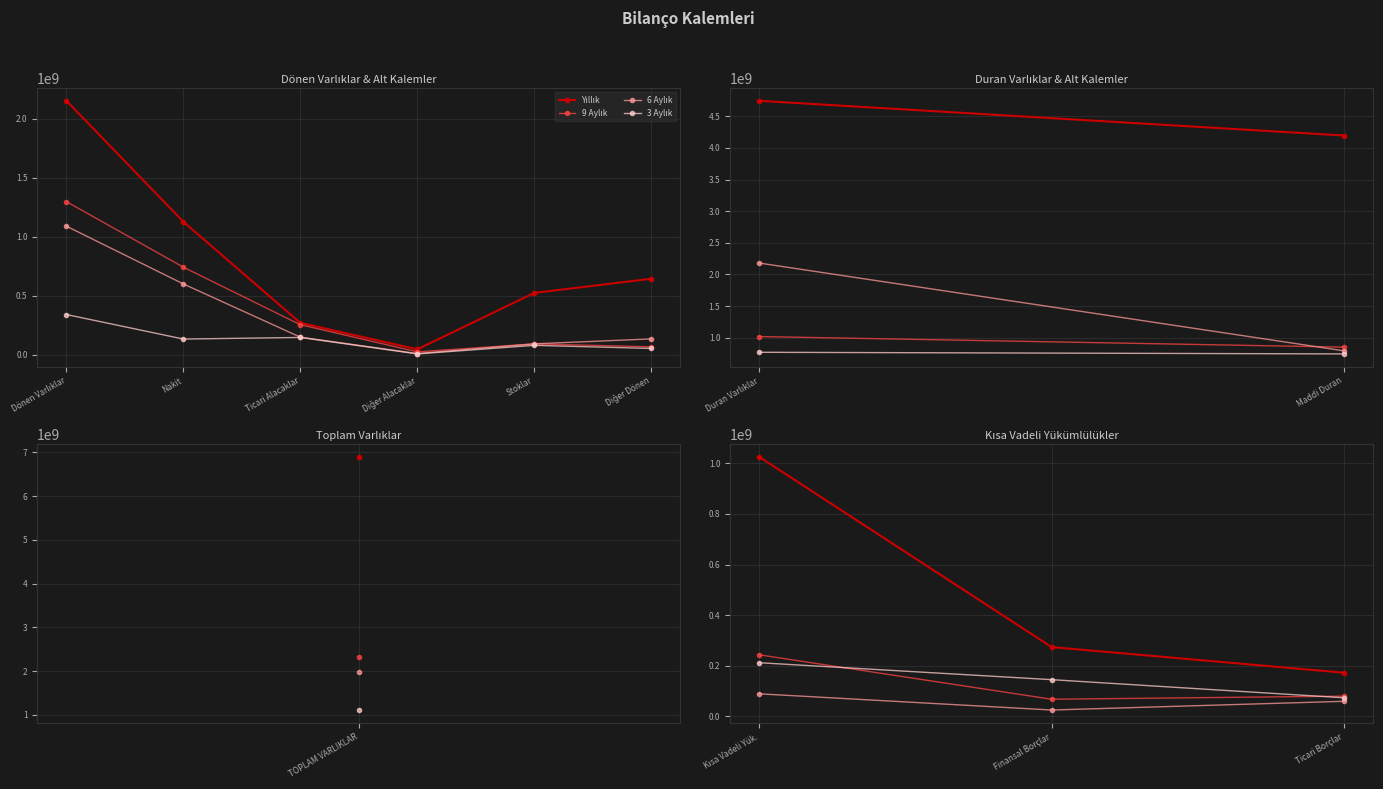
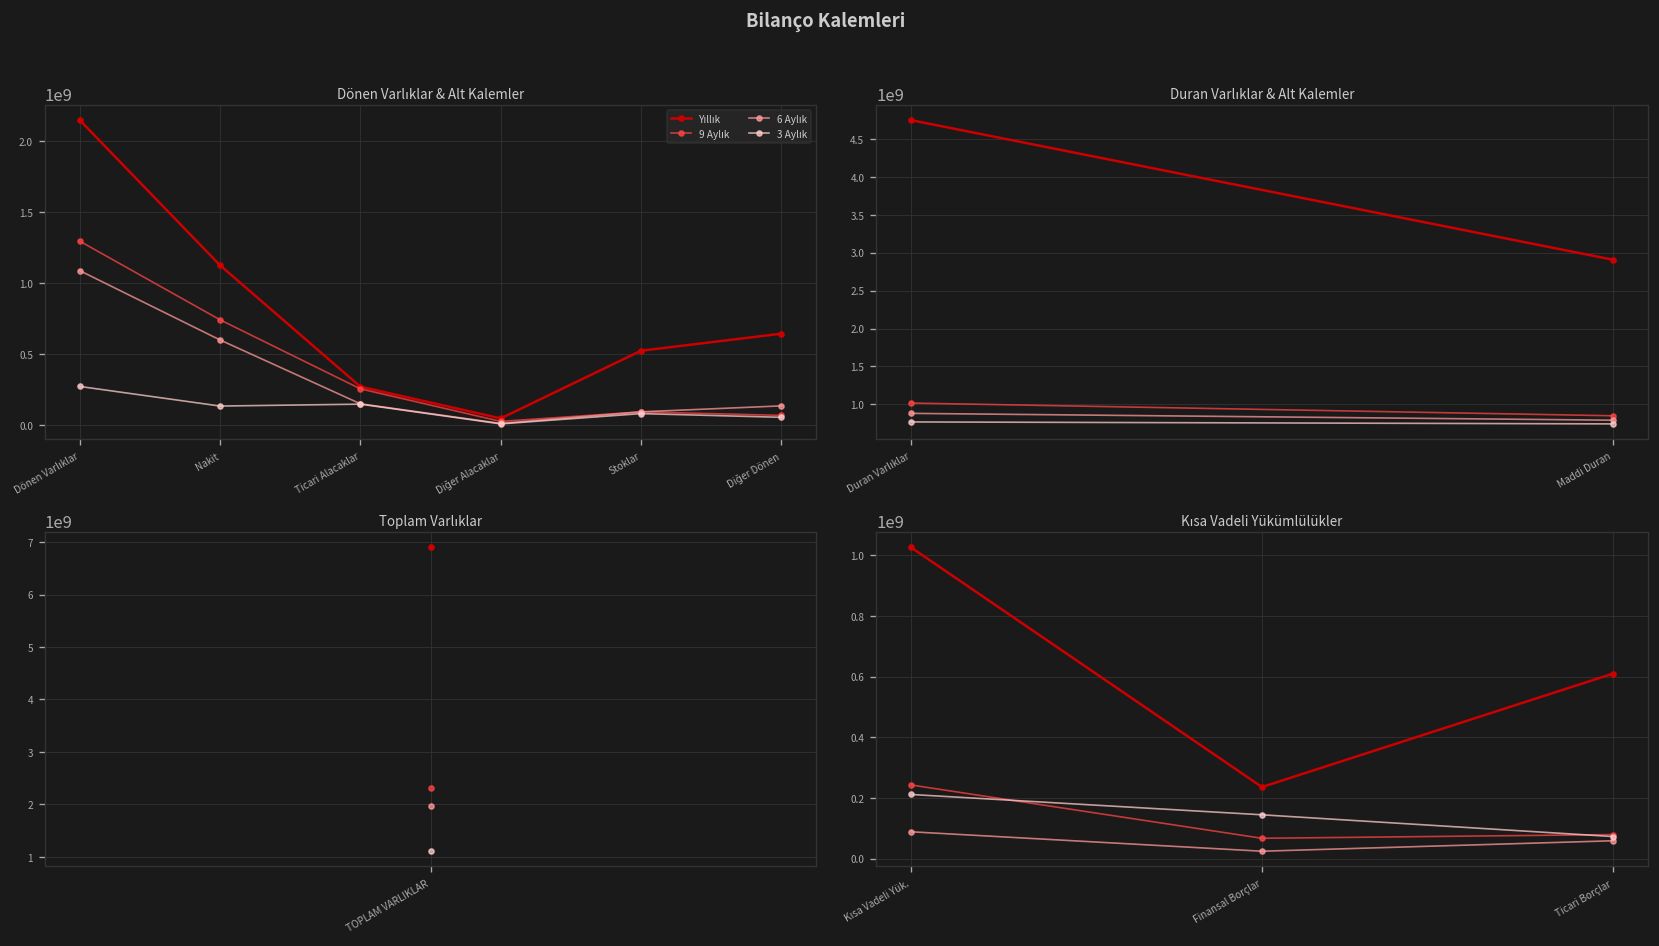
Dönen Varlıklar & Alt Kalemler, 3 Aylık, Dönen Varlıklar: 340000000 -> 270000000
Duran Varlıklar & Alt Kalemler, 6 Aylık, Duran Varlıklar: 2200000000 -> 900000000
Duran Varlıklar & Alt Kalemler, Yıllık, Maddi Duran: 4200000000 -> 2900000000
Kısa Vadeli Yükümlülükler, Yıllık, Finansal Borçlar: 270000000 -> 240000000
Kısa Vadeli Yükümlülükler, Yıllık, Ticari Borçlar: 170000000 -> 610000000
